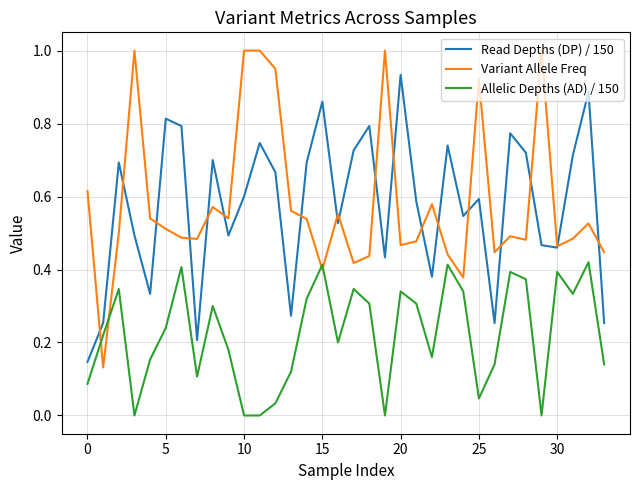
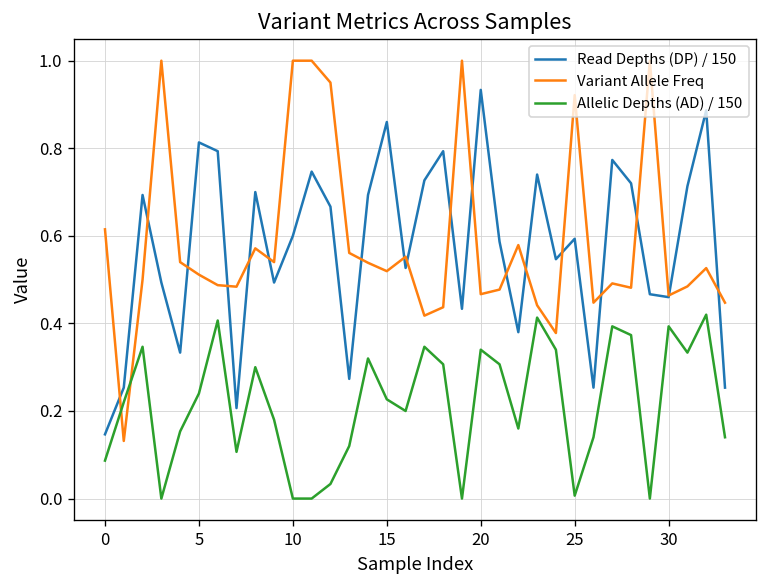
Variant Allele Freq, 15: 0.40 -> 0.52
Allelic Depths (AD) / 150, 15: 0.41 -> 0.23
Allelic Depths (AD) / 150, 25: 0.05 -> 0.01
